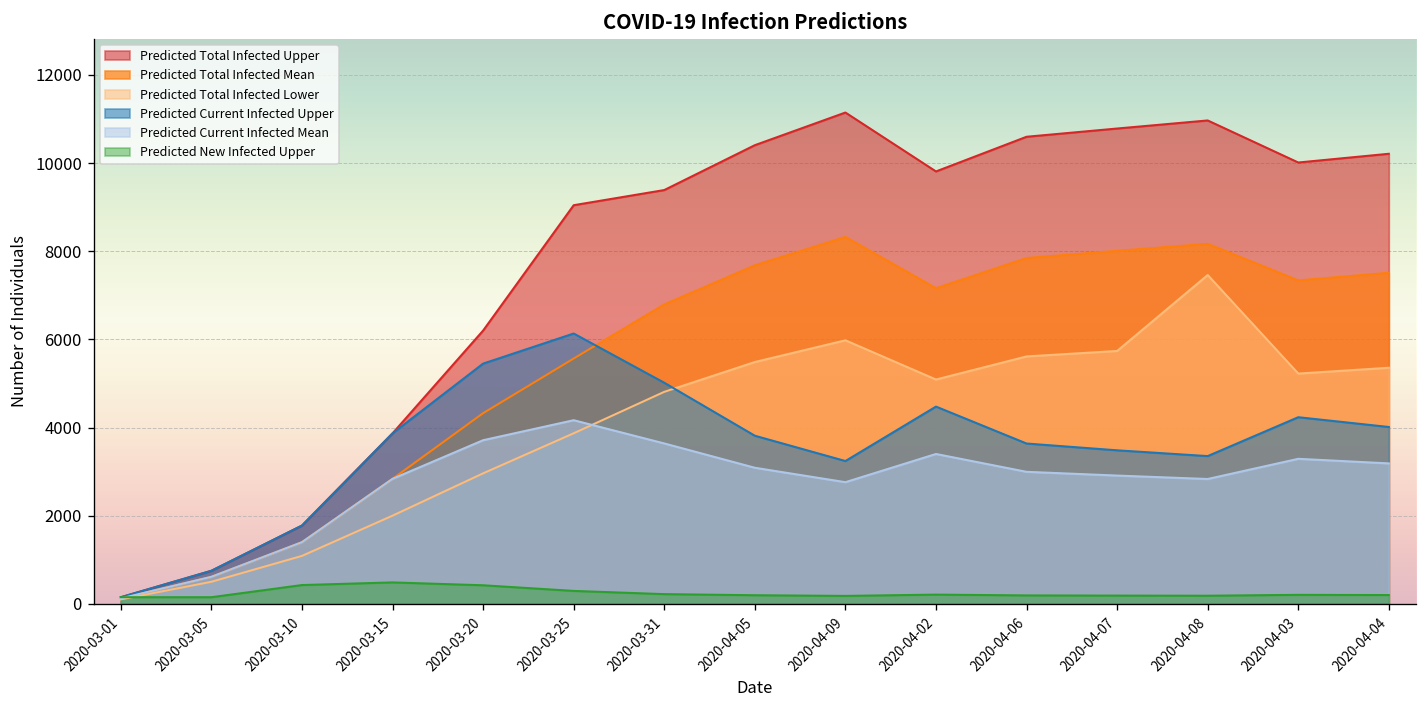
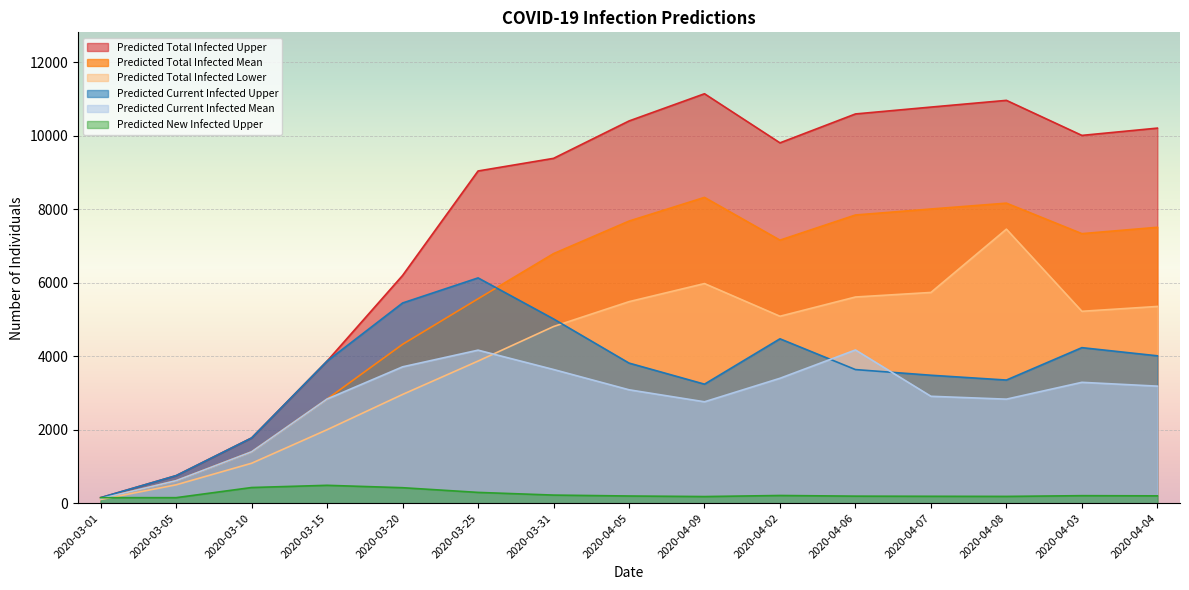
Predicted Current Infected Mean, 2020-04-06: 3000 -> 4200
